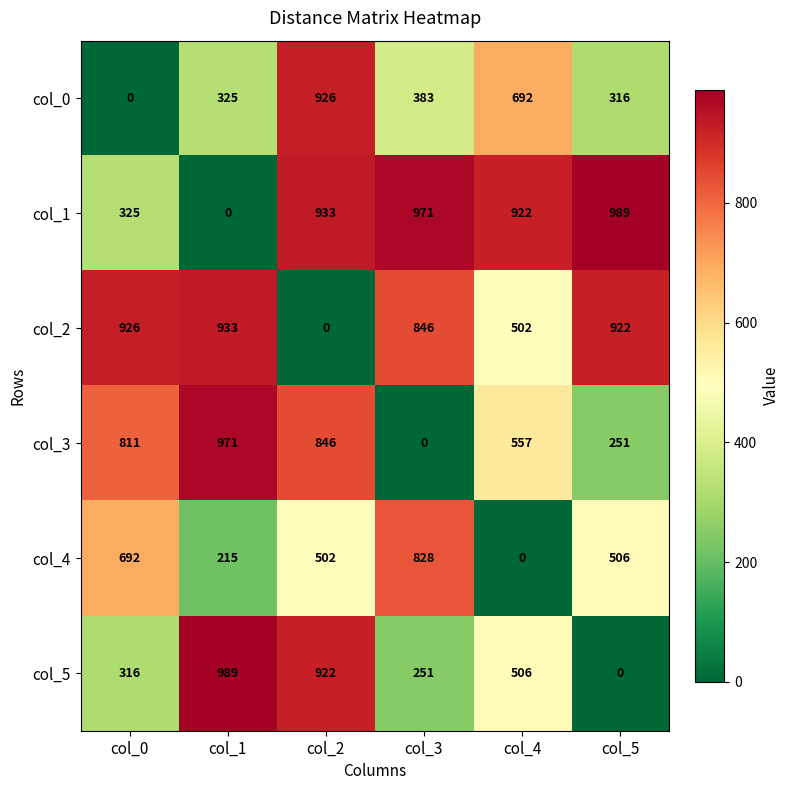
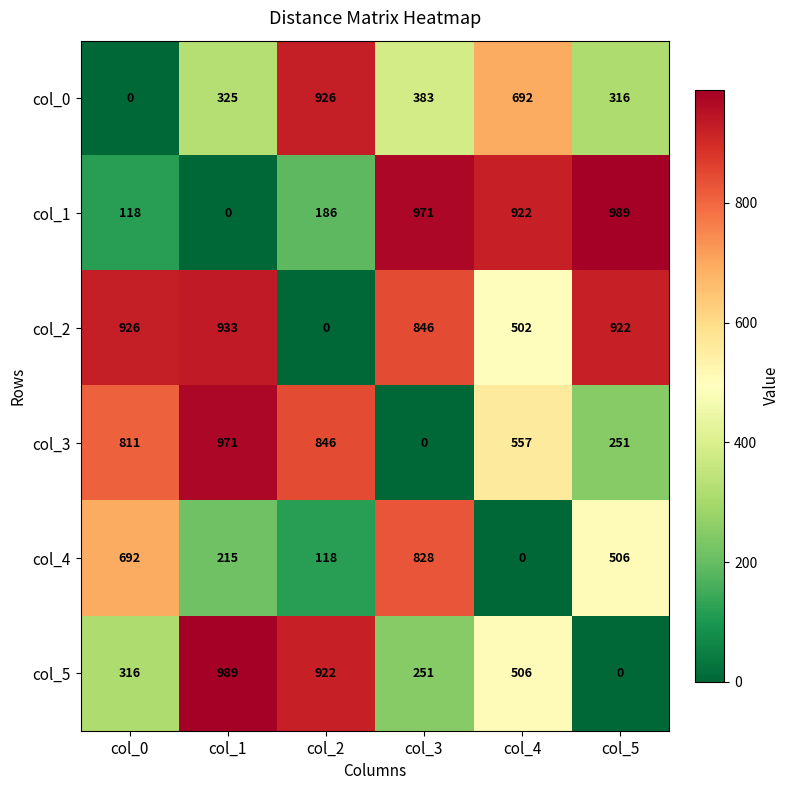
col_1, col_0: 325 -> 118
col_1, col_2: 933 -> 186
col_4, col_2: 502 -> 118
